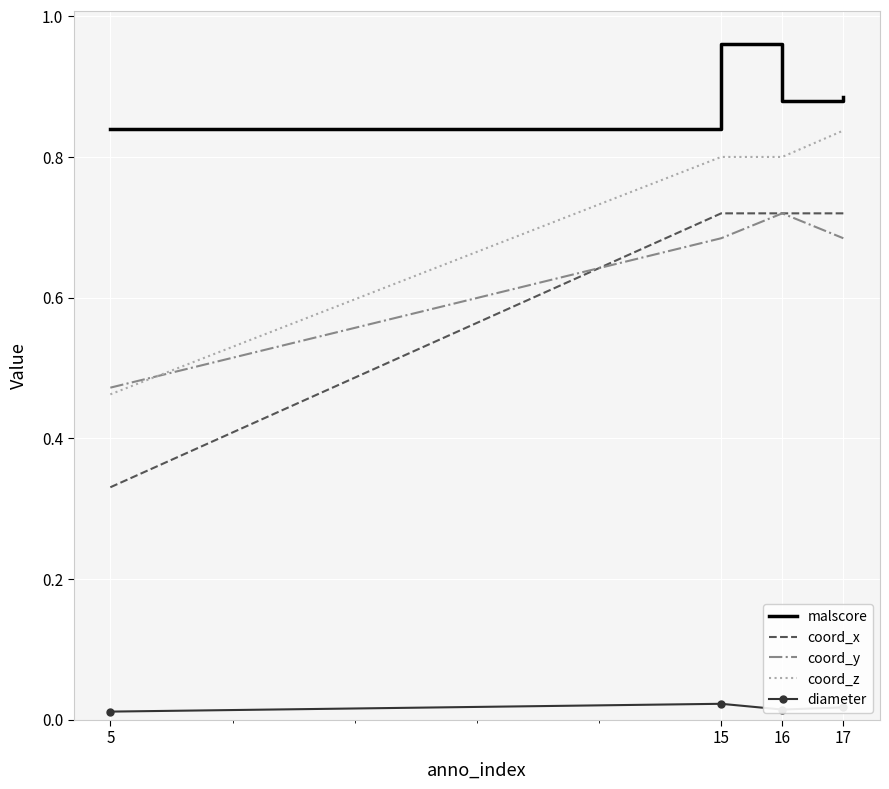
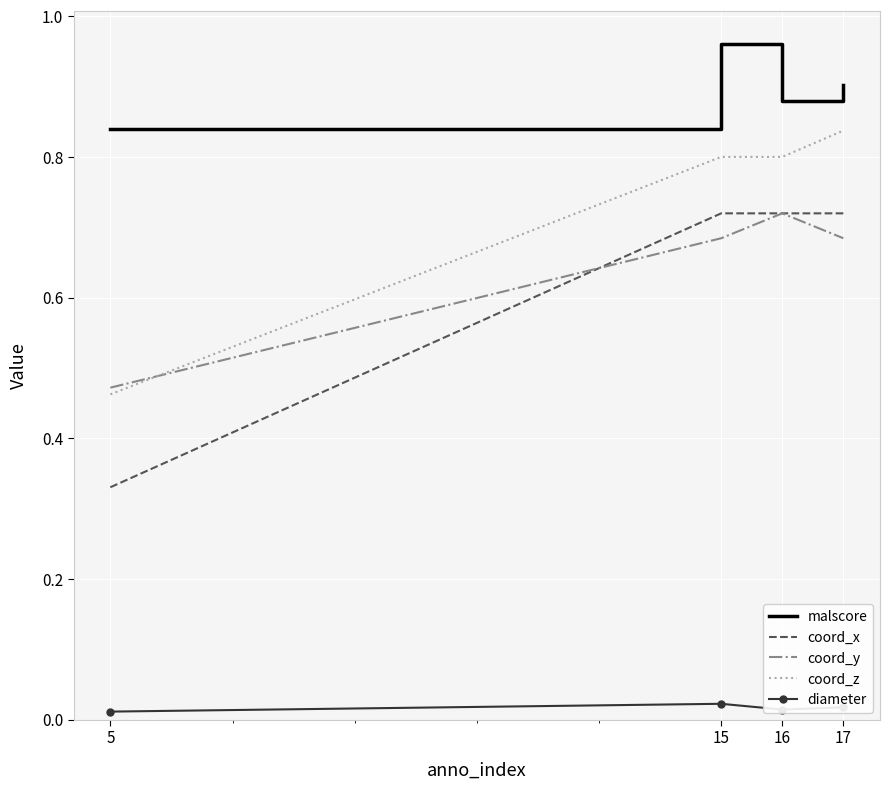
malscore, 17: 0.89 -> 0.90
